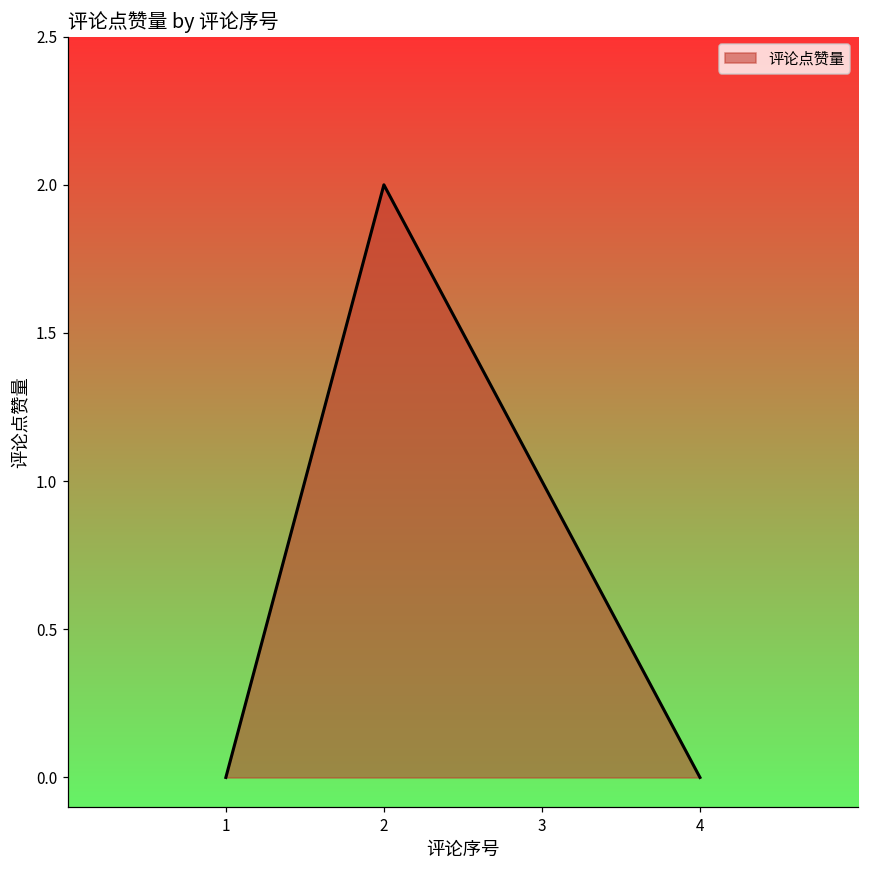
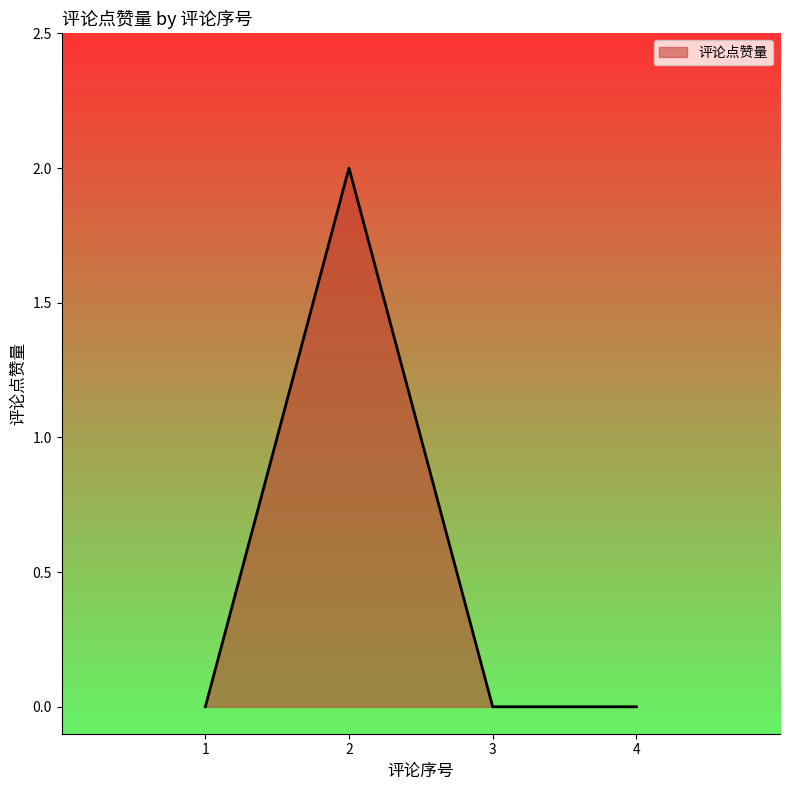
3: 1 -> 0
